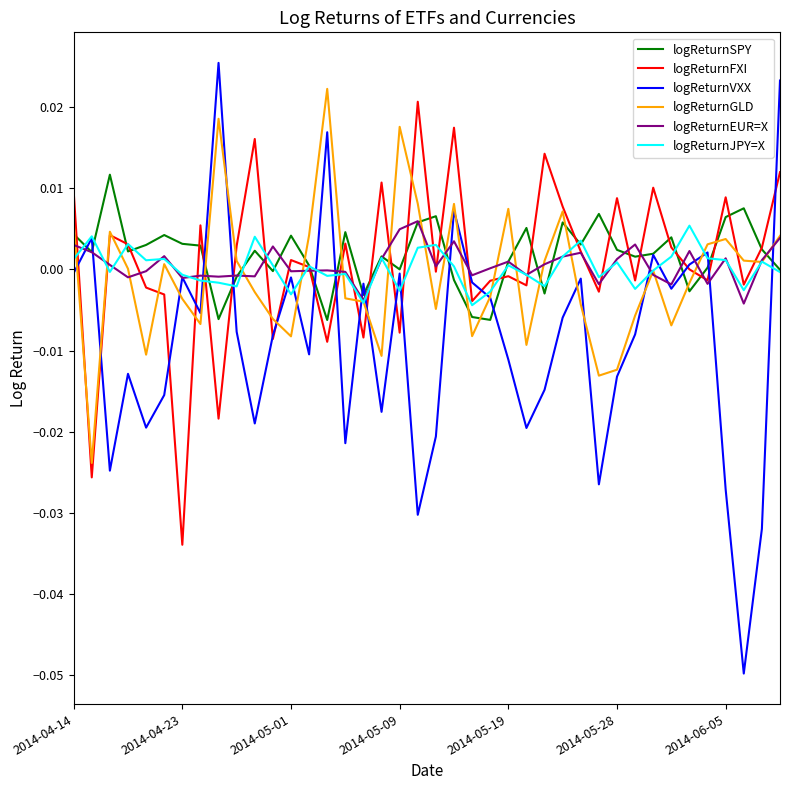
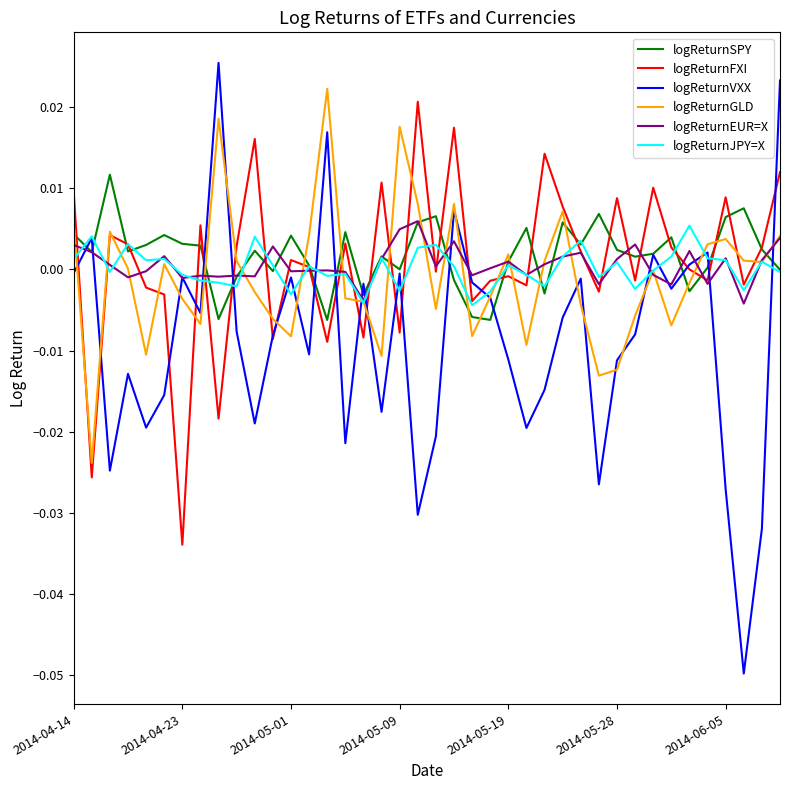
logReturnGLD, 2014-05-19: 0.007 -> 0.002
logReturnVXX, 2014-05-28: -0.013 -> -0.011
